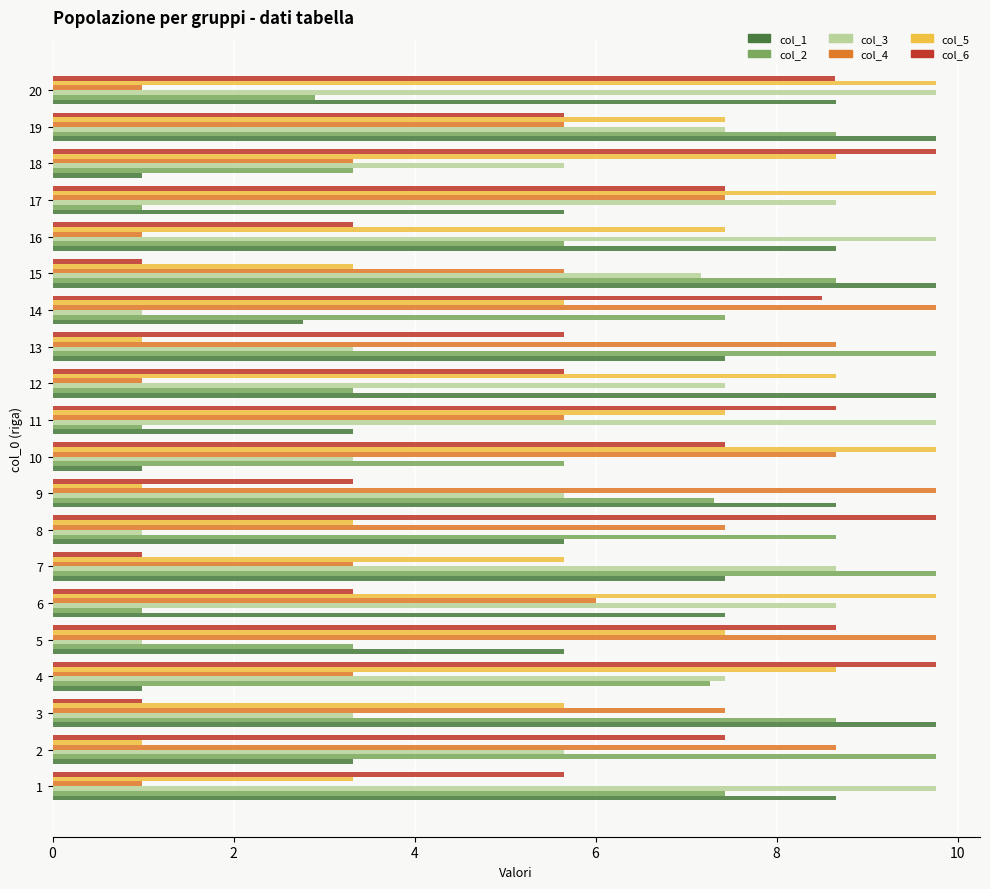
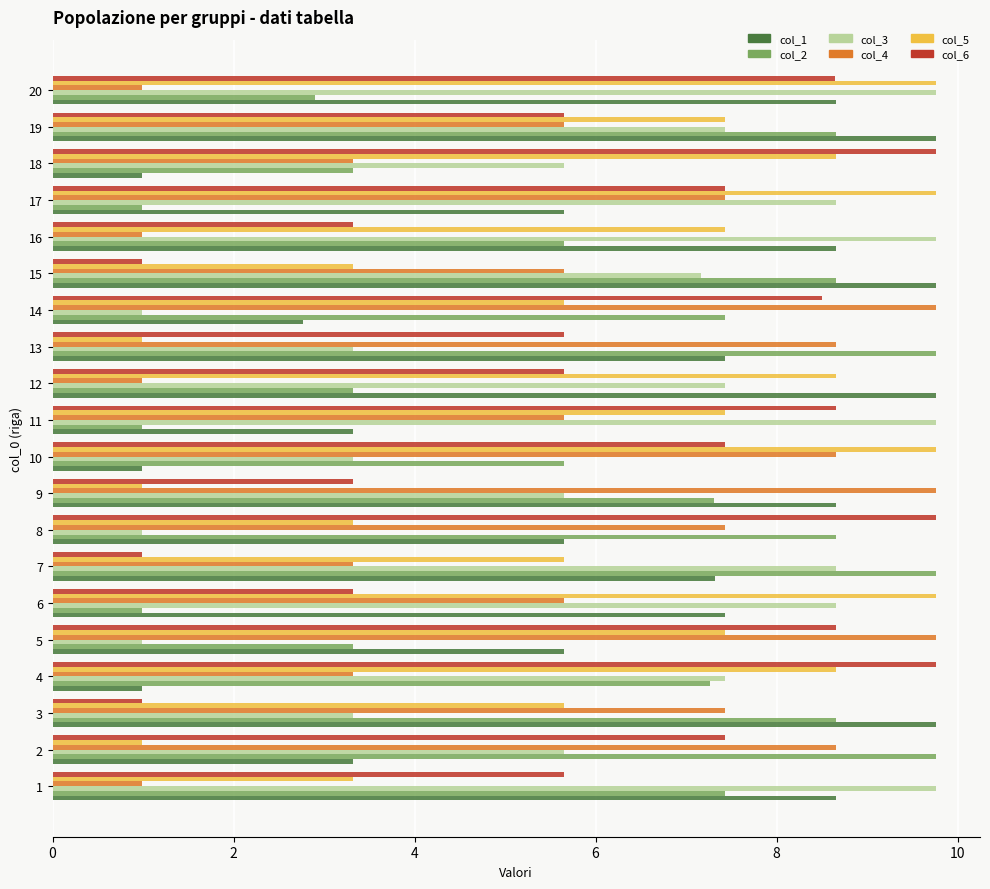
col_1, 7: 7.4 -> 7.3
col_4, 6: 6.0 -> 5.7
